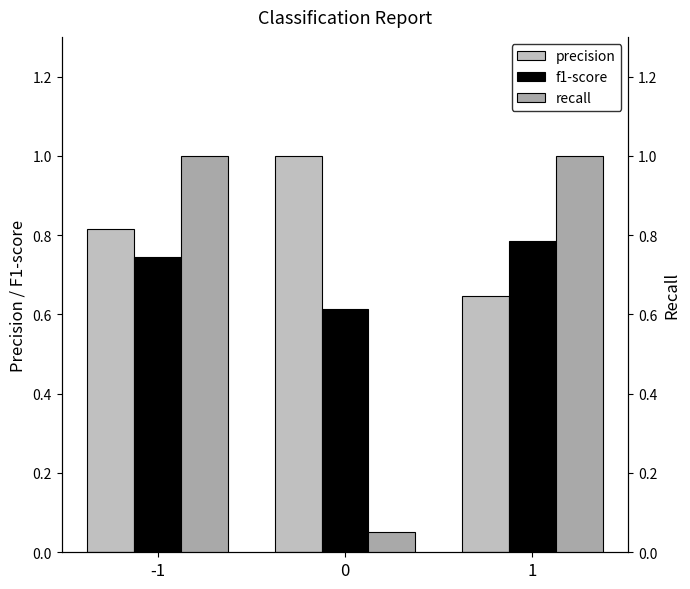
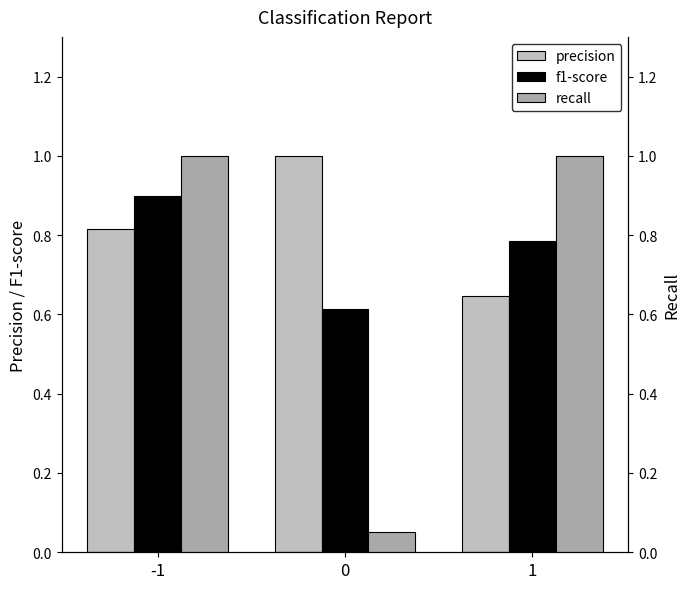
f1-score, -1: 0.74 -> 0.90
